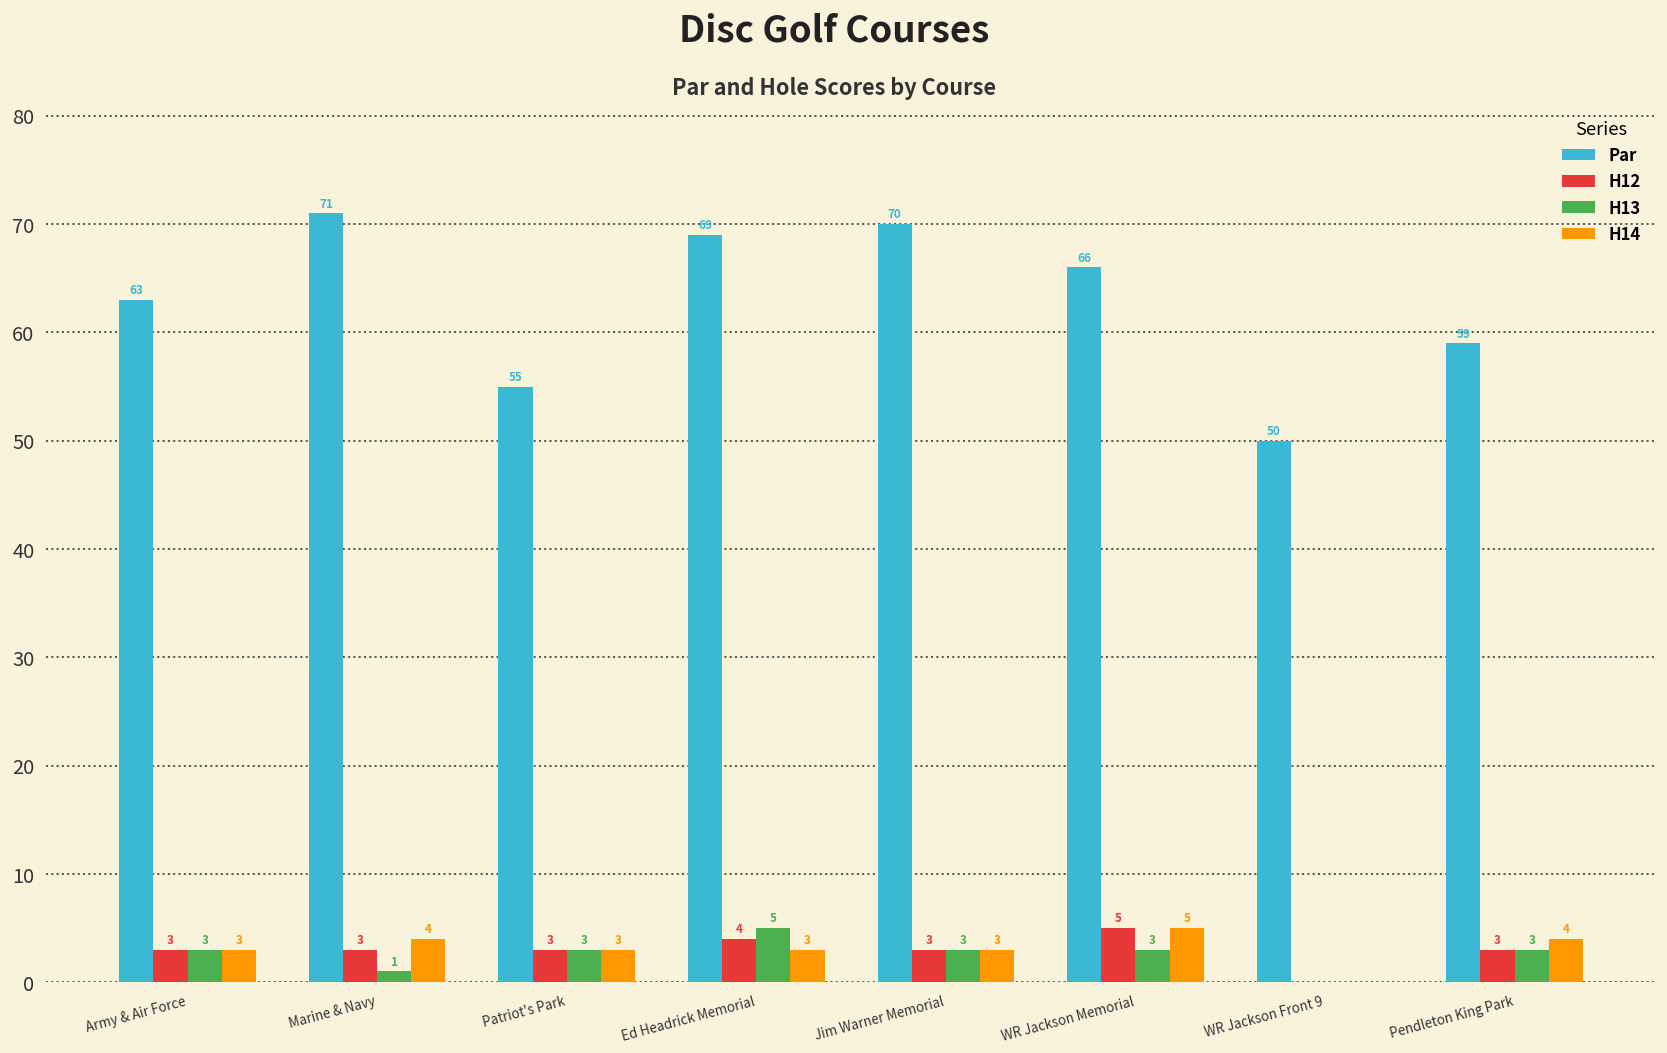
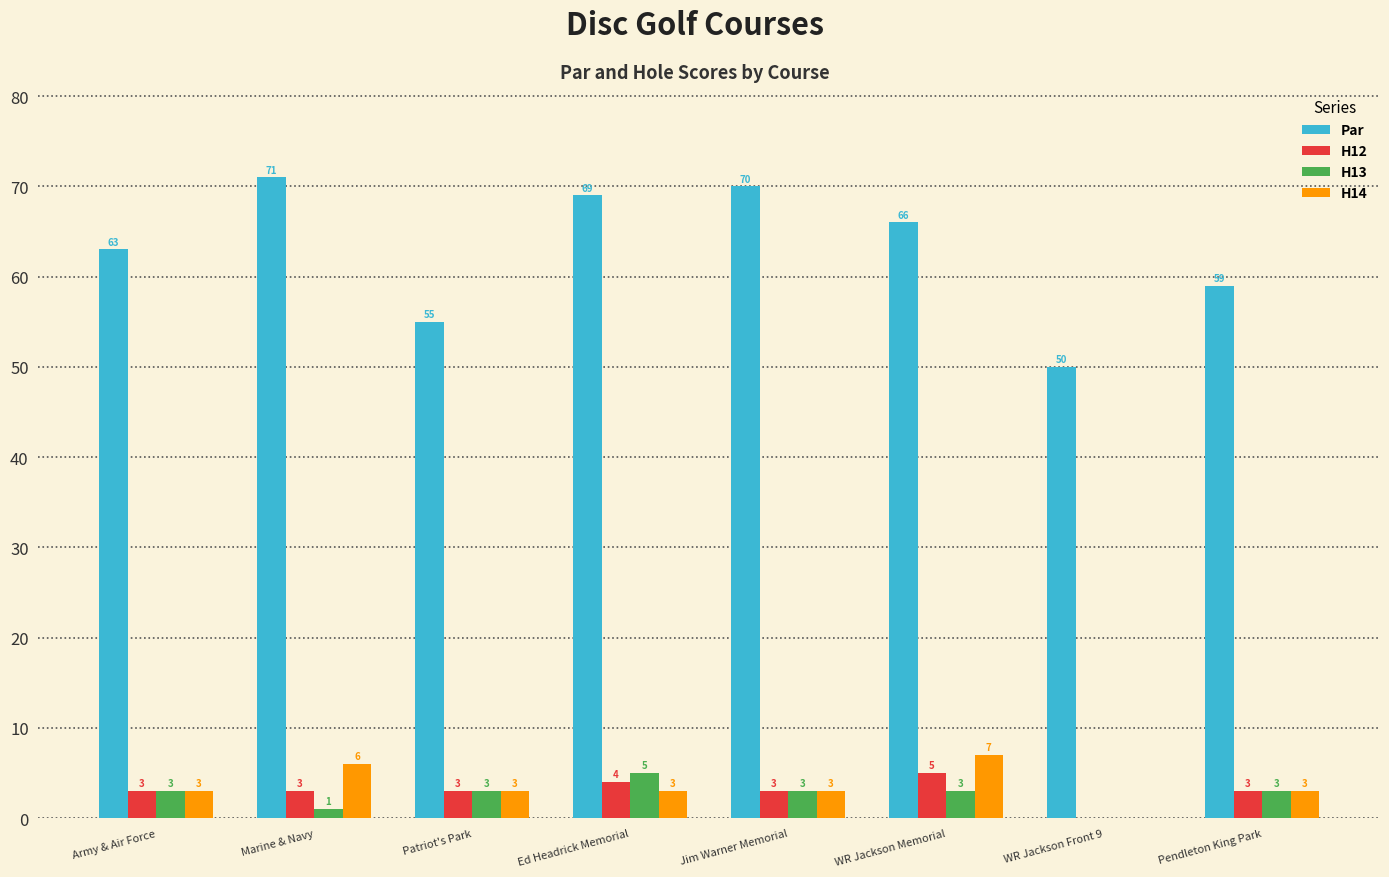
H14, Marine & Navy: 4 -> 6
H14, WR Jackson Memorial: 5 -> 7
H14, Pendleton King Park: 4 -> 3
